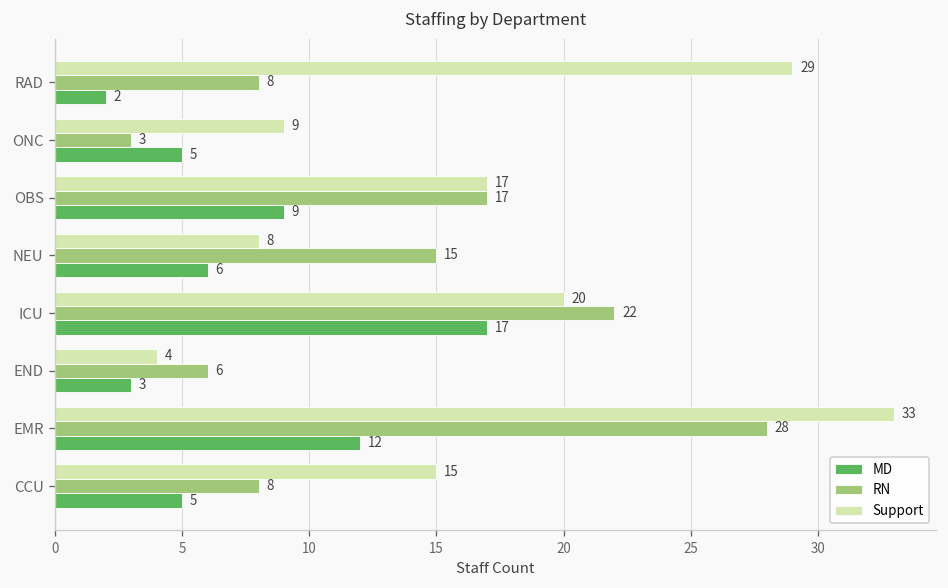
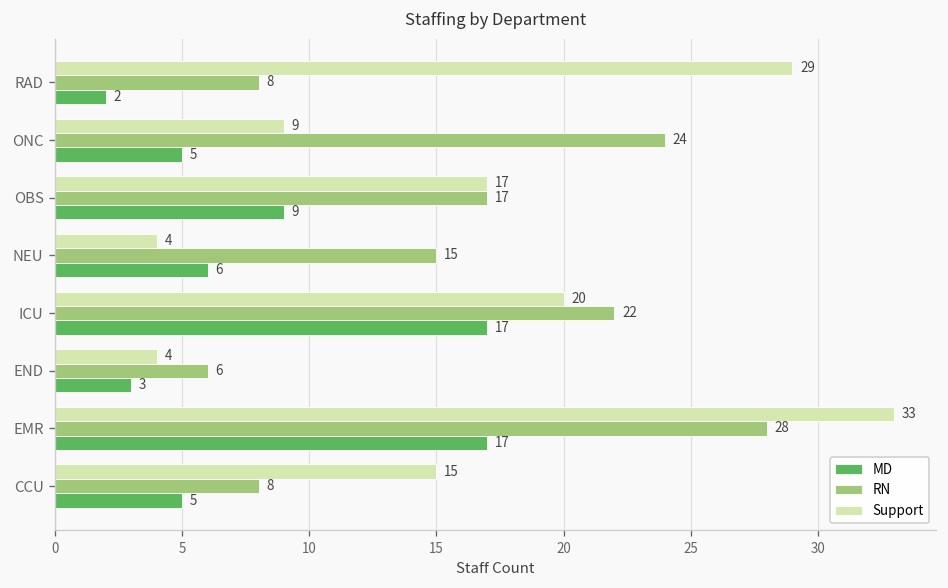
RN, ONC: 3 -> 24
Support, NEU: 8 -> 4
MD, EMR: 12 -> 17
